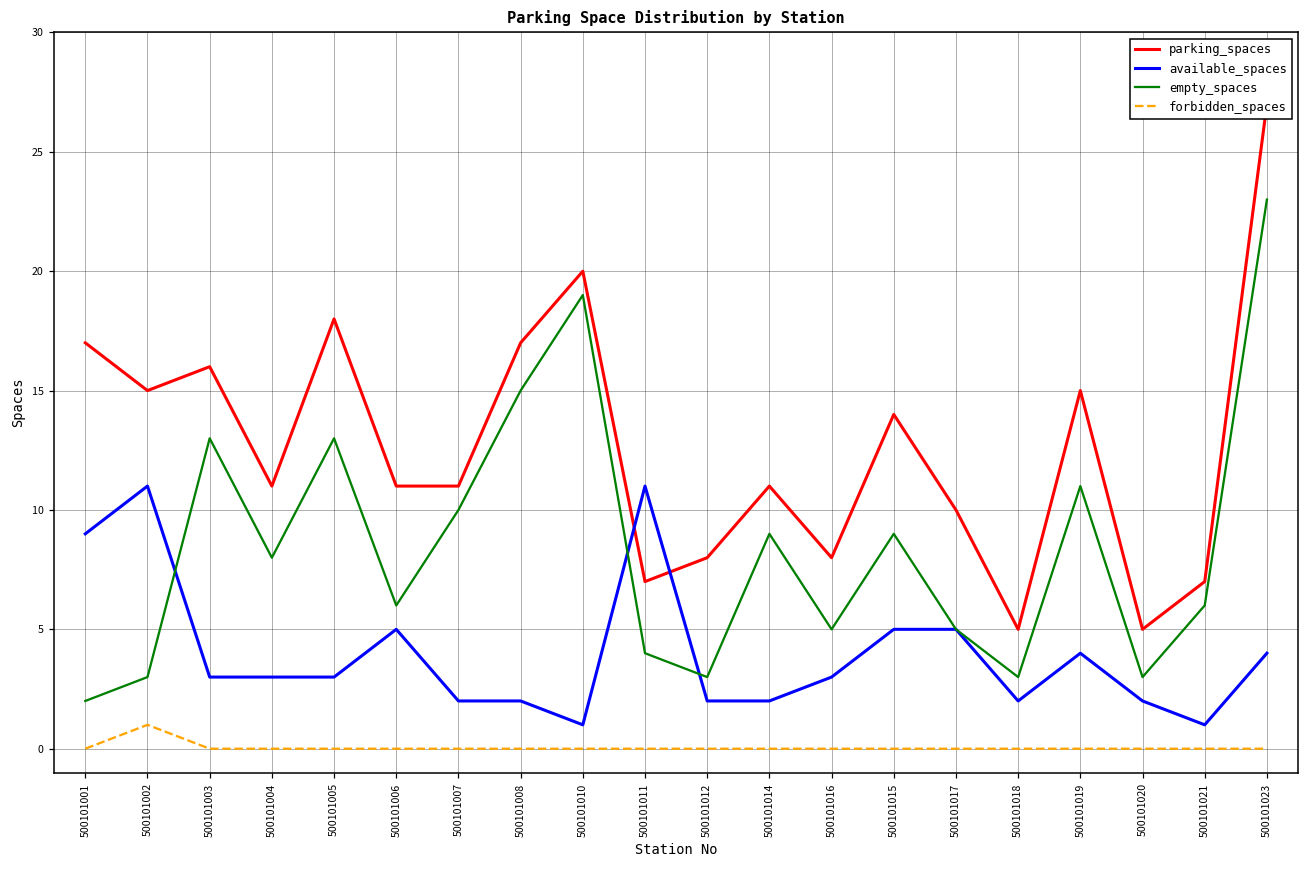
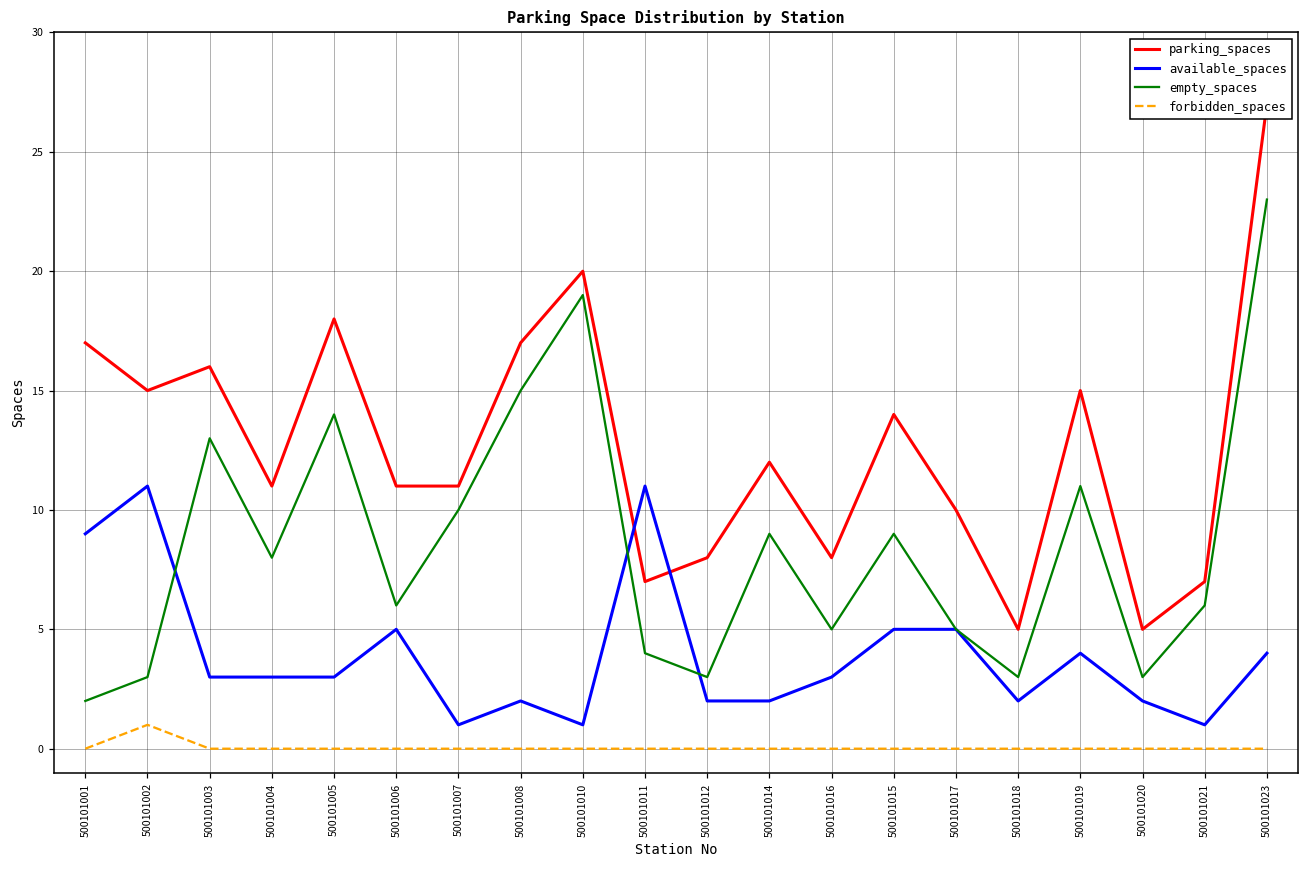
empty_spaces, 500101005: 13 -> 14
available_spaces, 500101007: 2 -> 1
parking_spaces, 500101014: 11 -> 12
